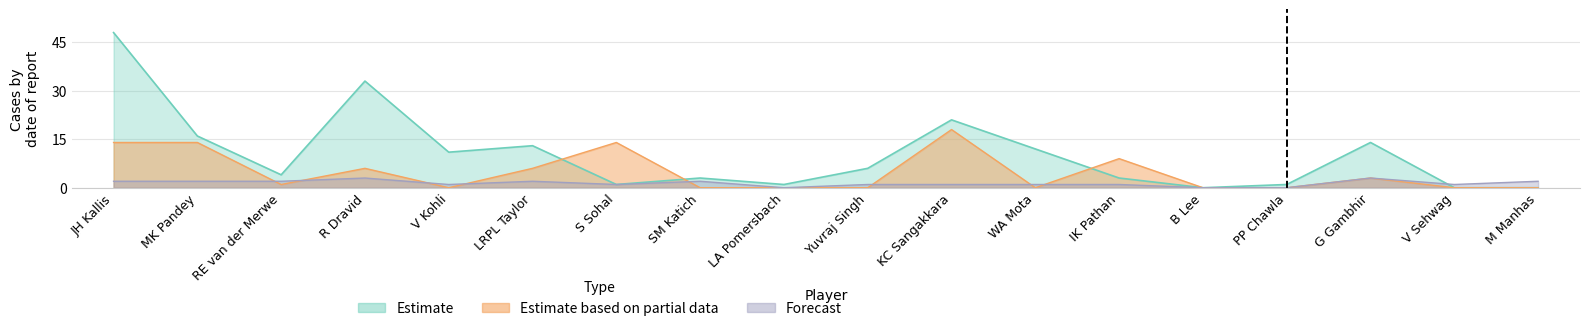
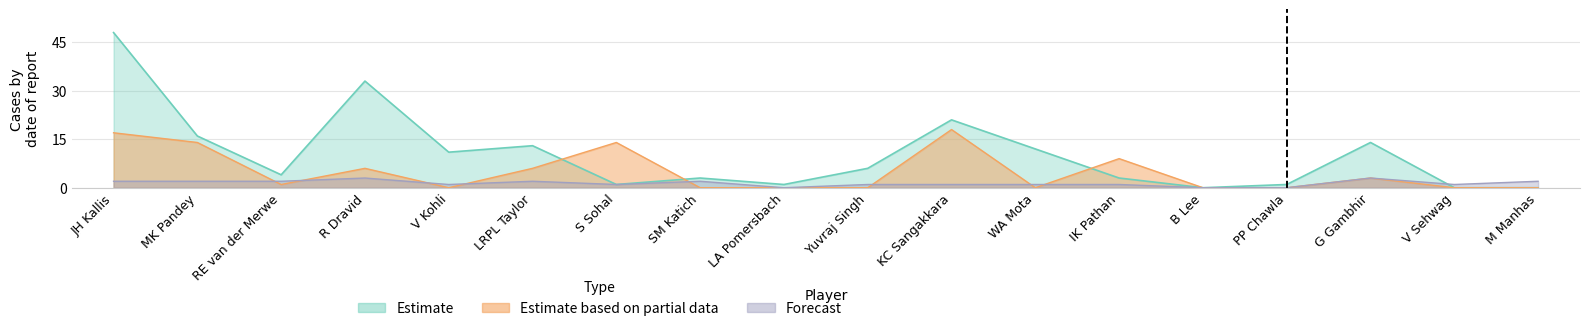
Estimate based on partial data, JH Kallis: 14 -> 17
